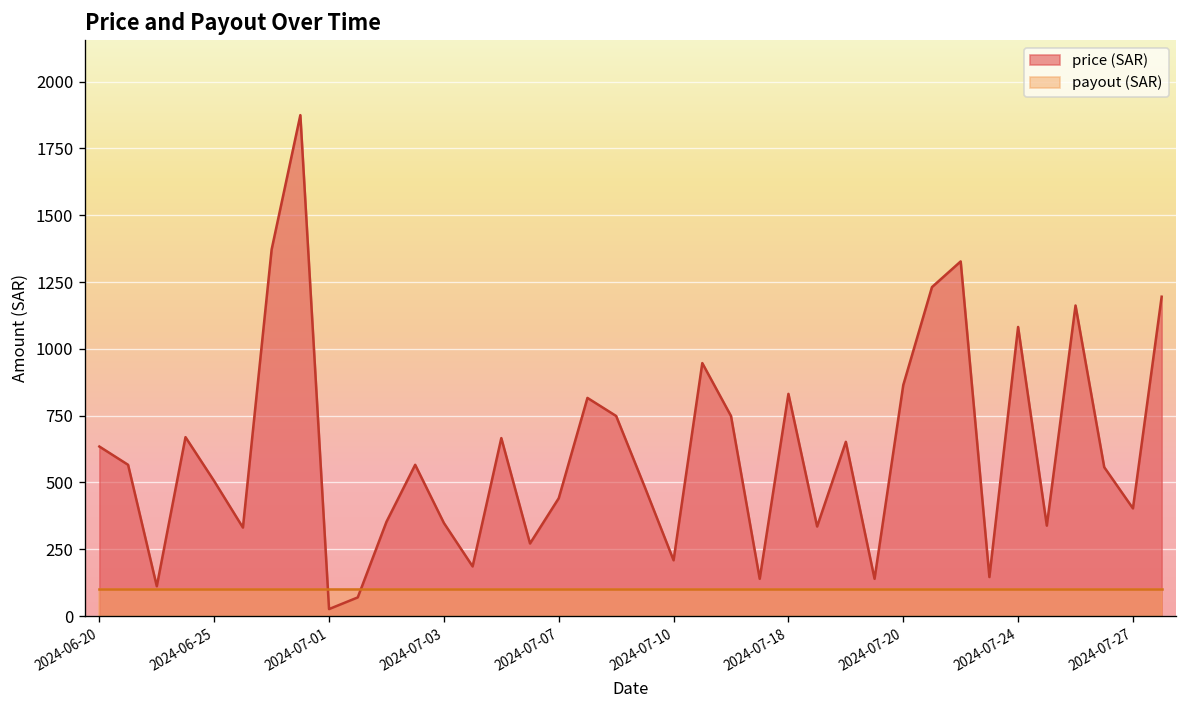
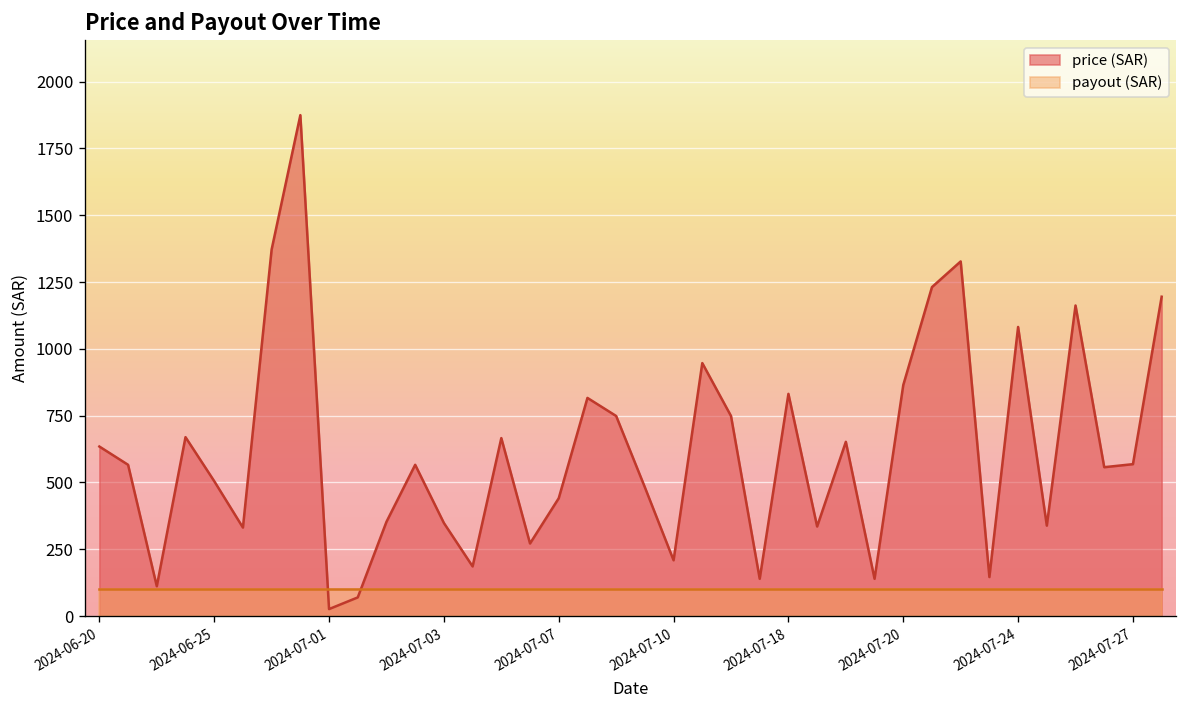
price (SAR), 2024-07-27: 400 -> 570
